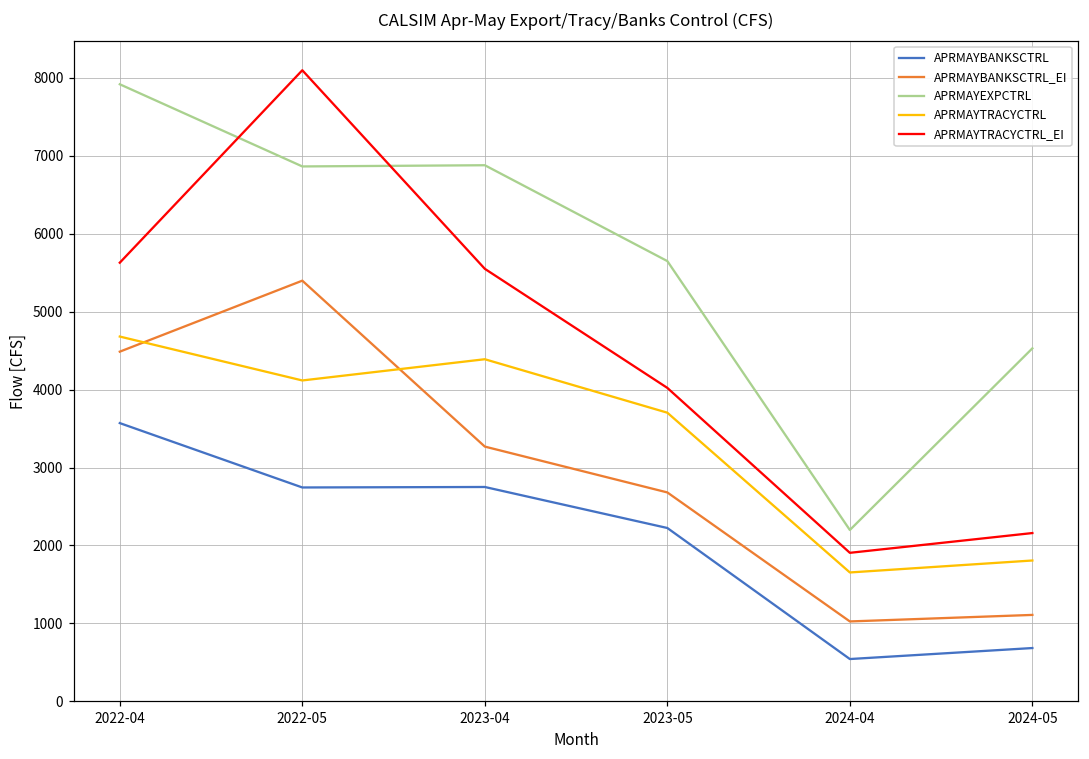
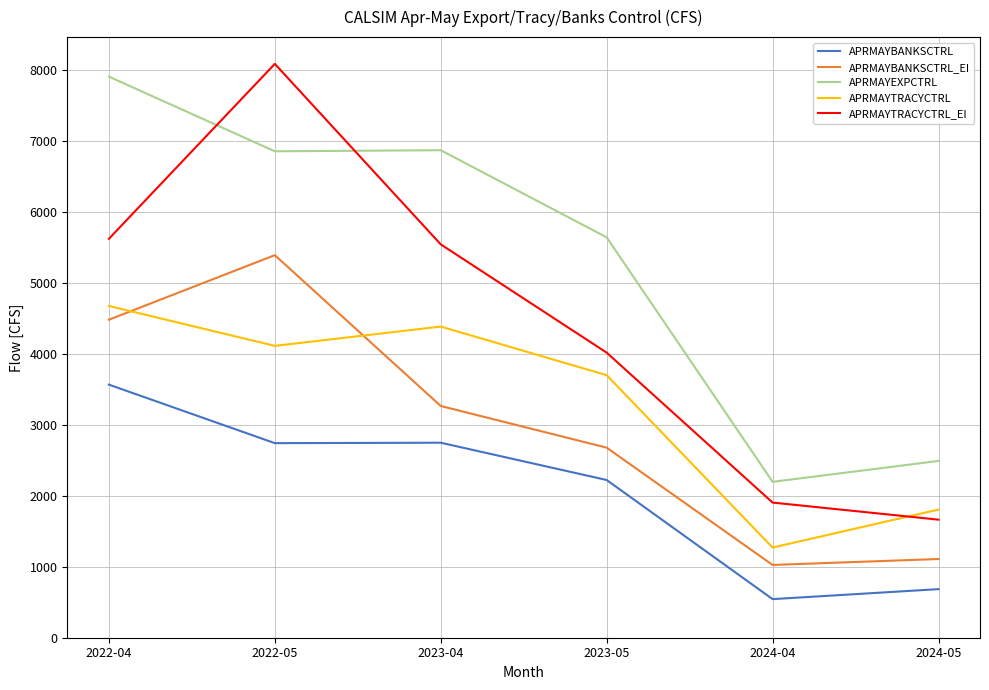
APRMAYTRACYCTRL, 2024-04: 1700 -> 1300
APRMAYEXPCTRL, 2024-05: 4500 -> 2500
APRMAYTRACYCTRL_EI, 2024-05: 2200 -> 1700
